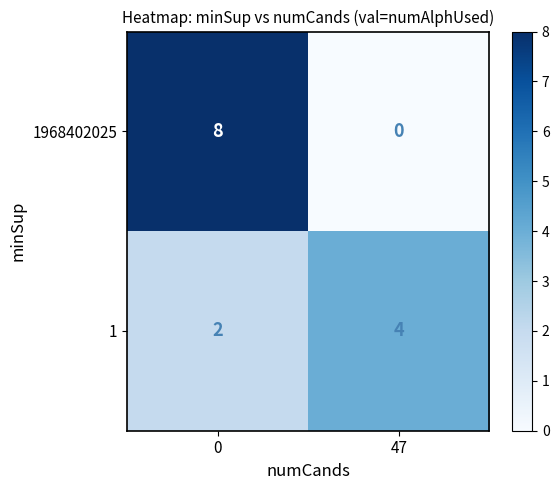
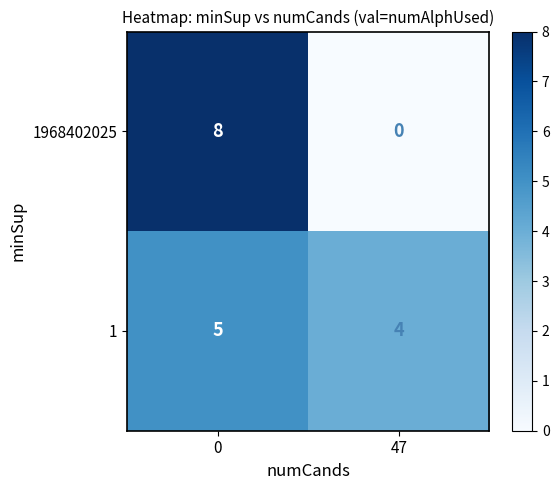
1, 0: 2 -> 5
